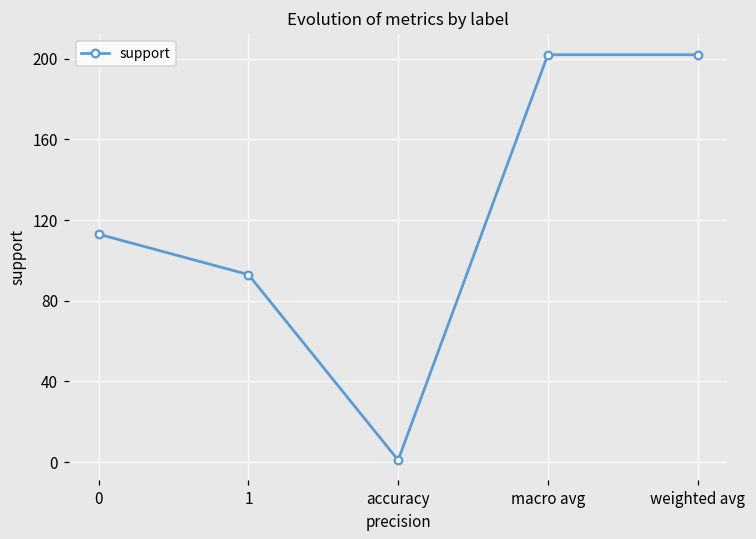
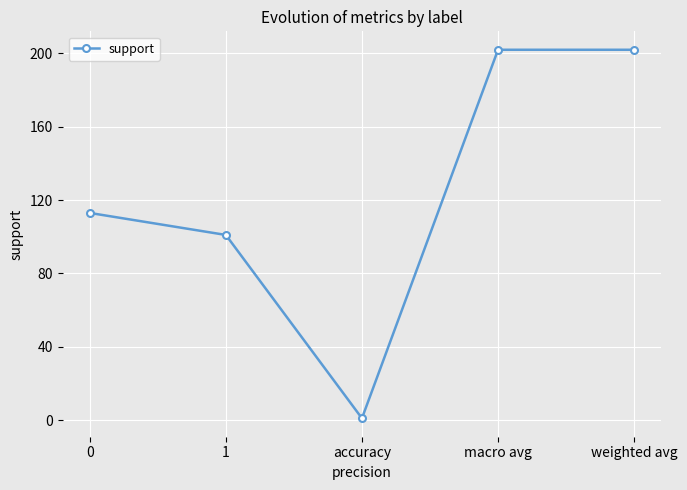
1: 93 -> 101
